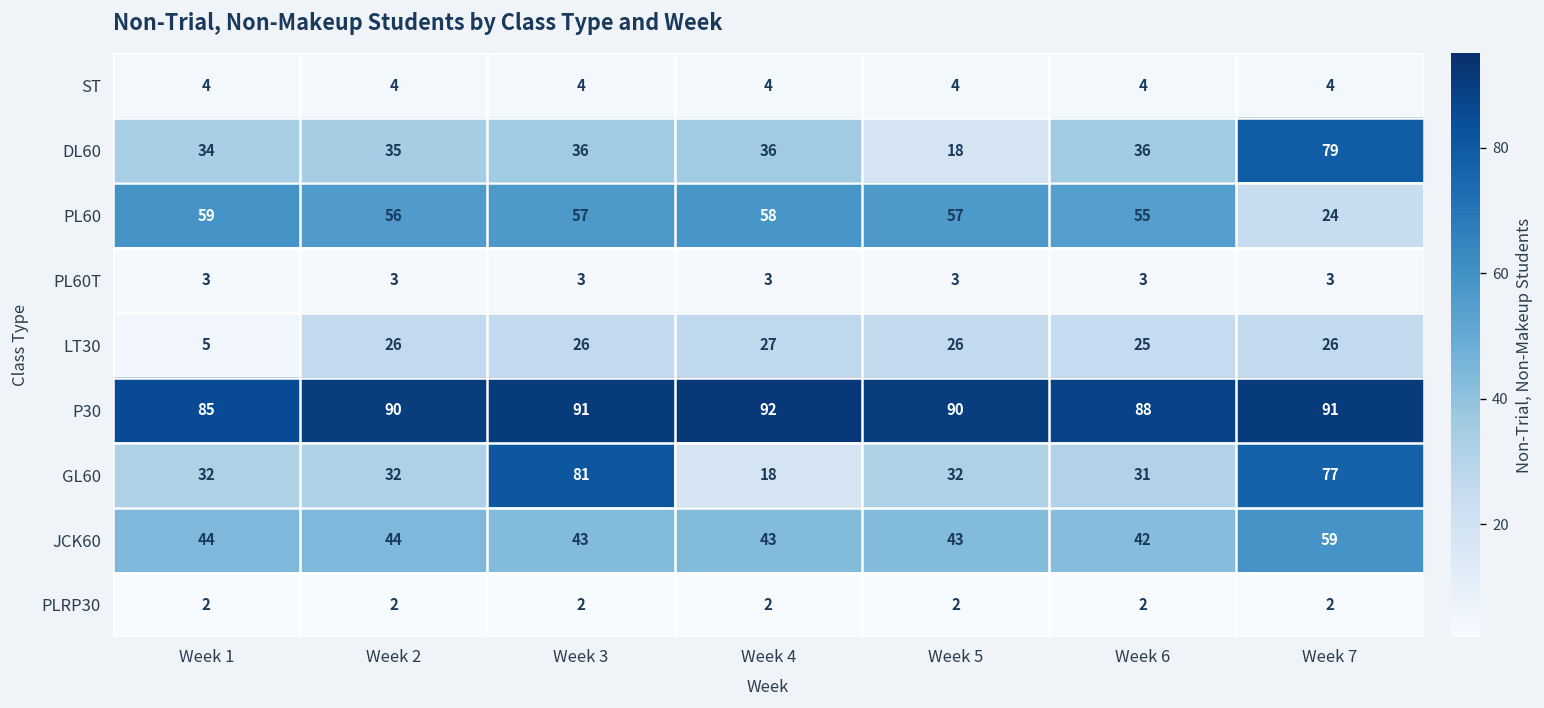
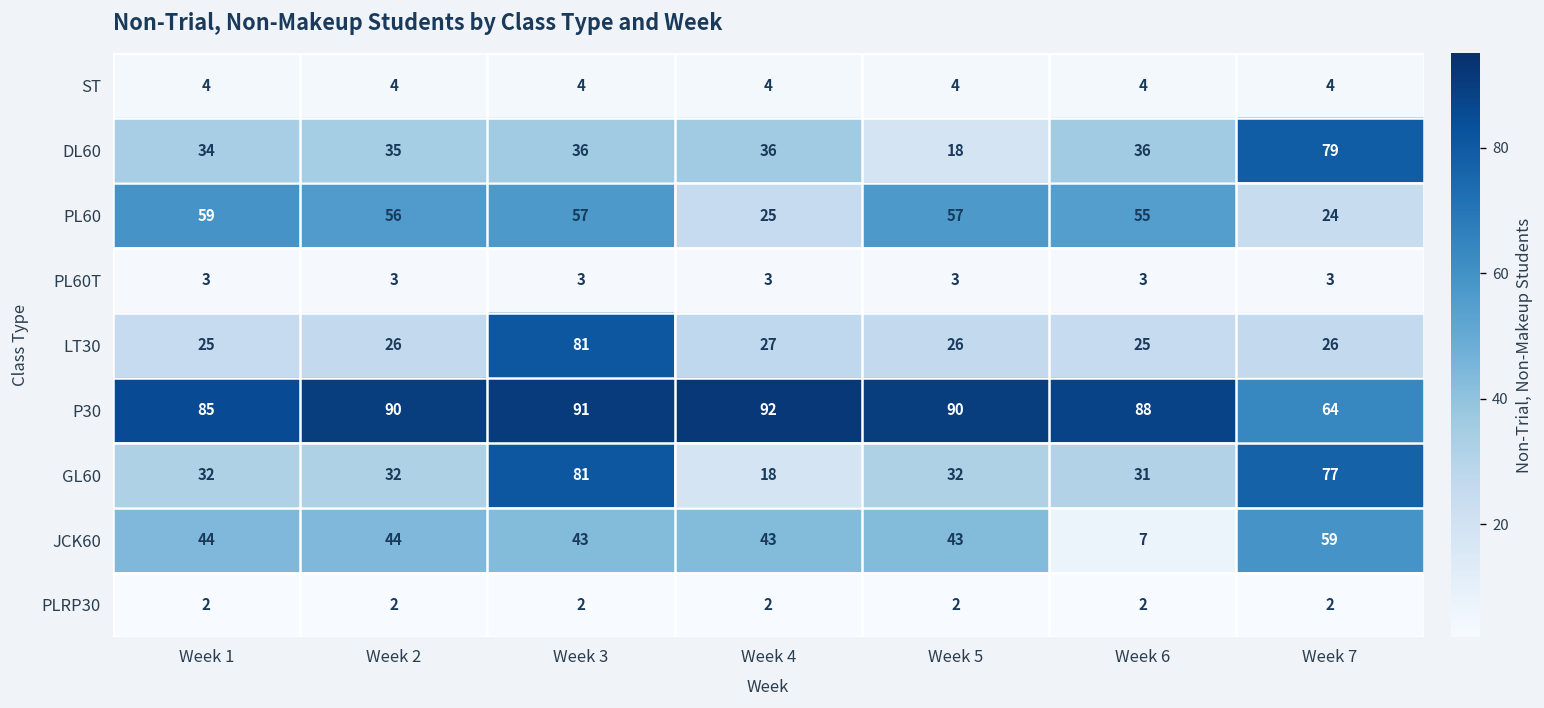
PL60, Week 4: 58 -> 25
LT30, Week 1: 5 -> 25
LT30, Week 3: 26 -> 81
P30, Week 7: 91 -> 64
JCK60, Week 6: 42 -> 7
